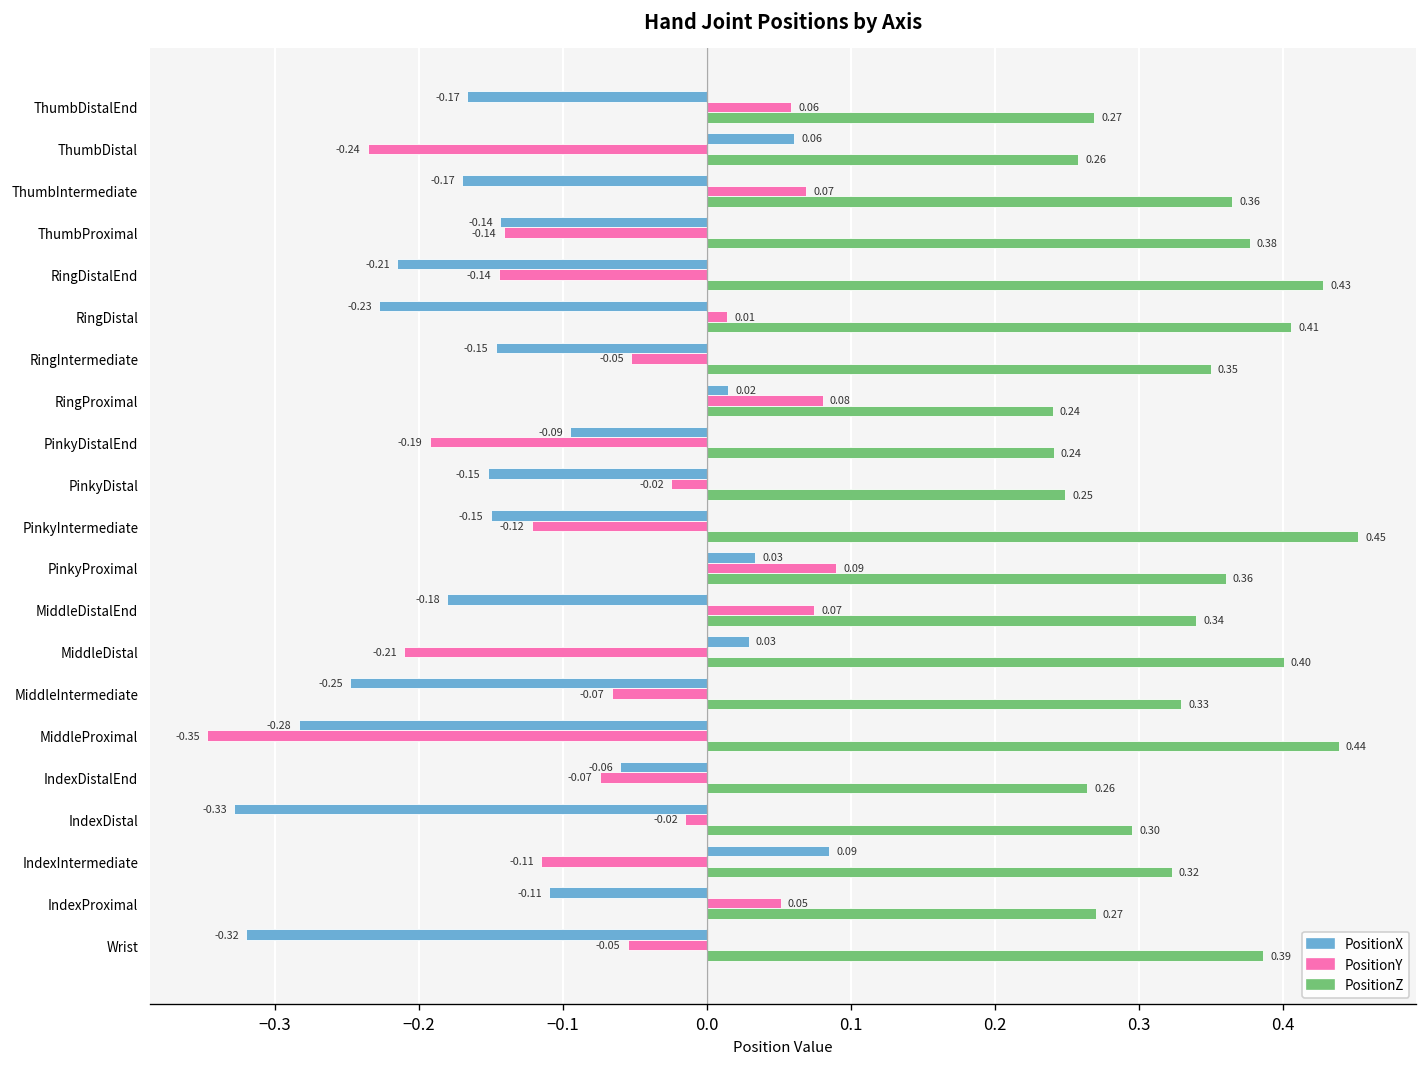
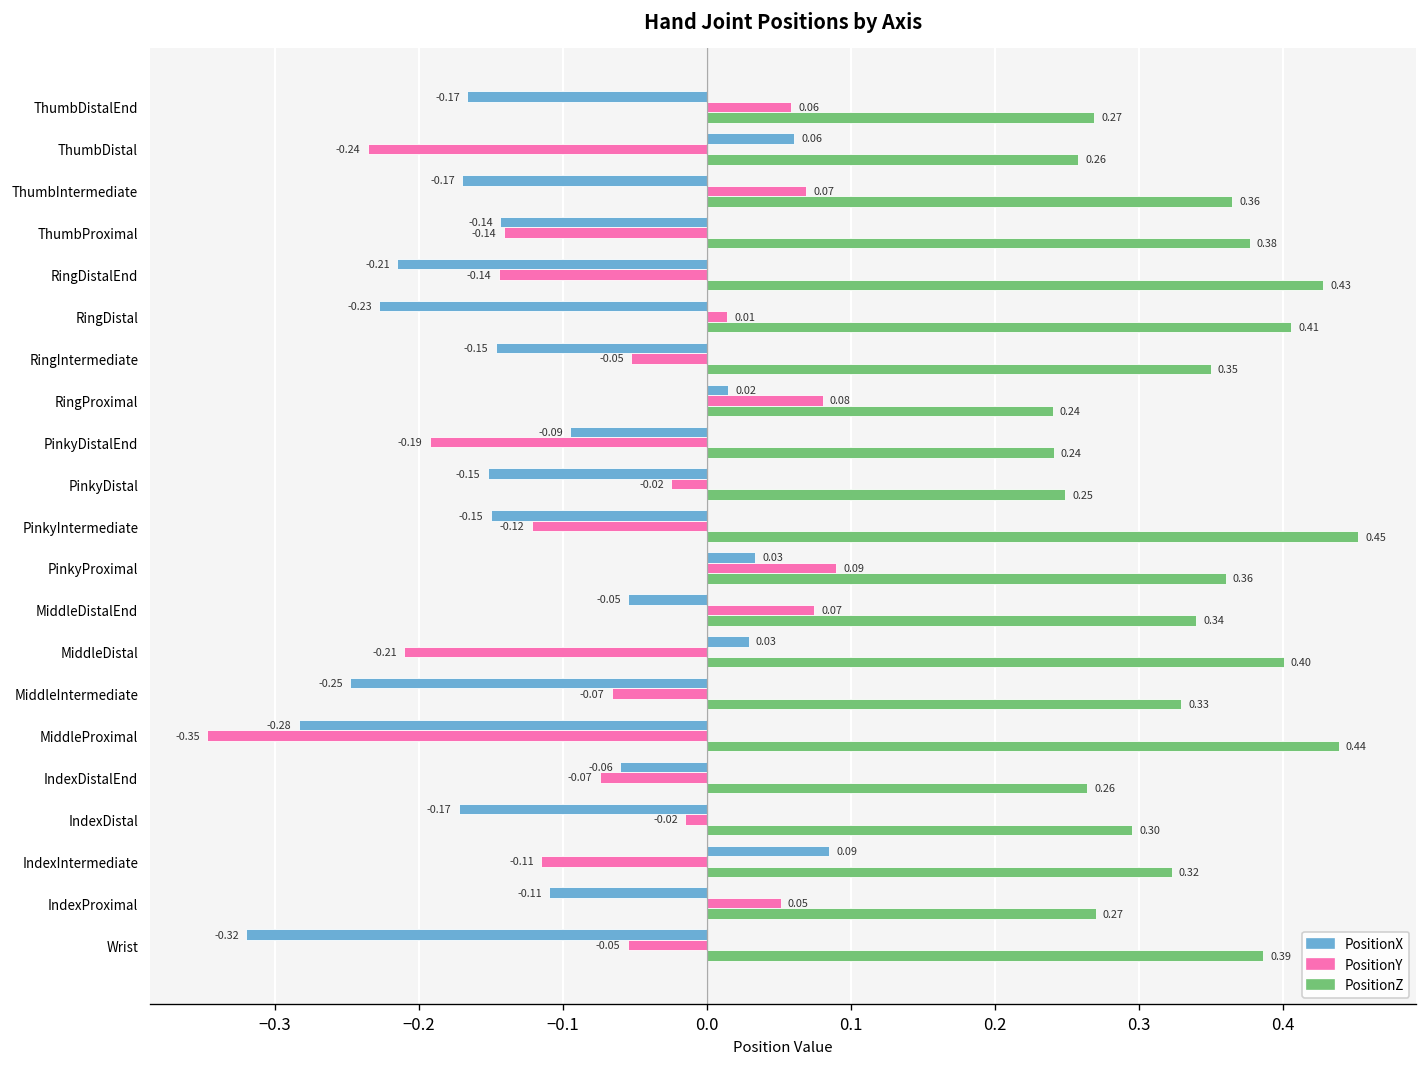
PositionX, MiddleDistalEnd: -0.18 -> -0.05
PositionX, IndexDistal: -0.33 -> -0.17
